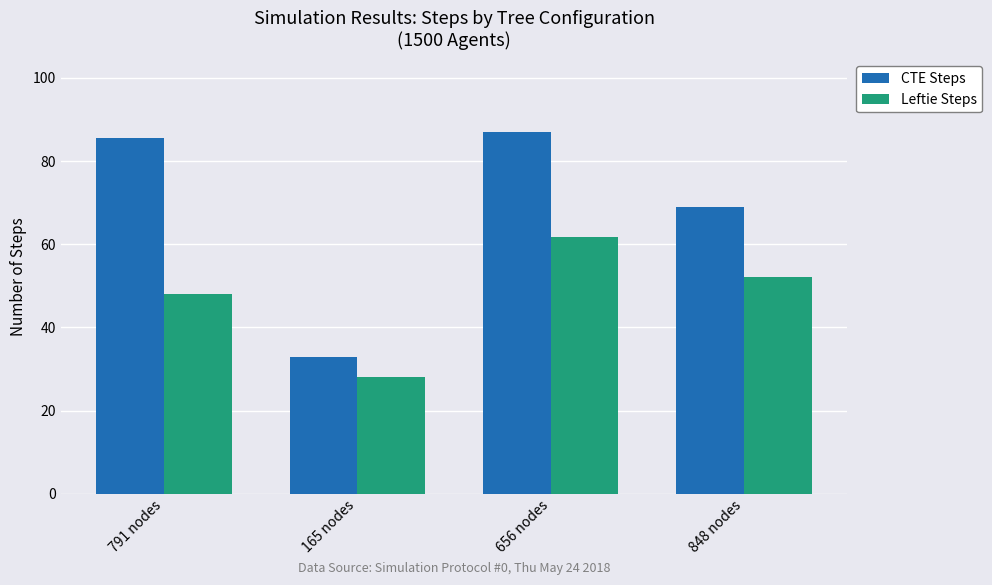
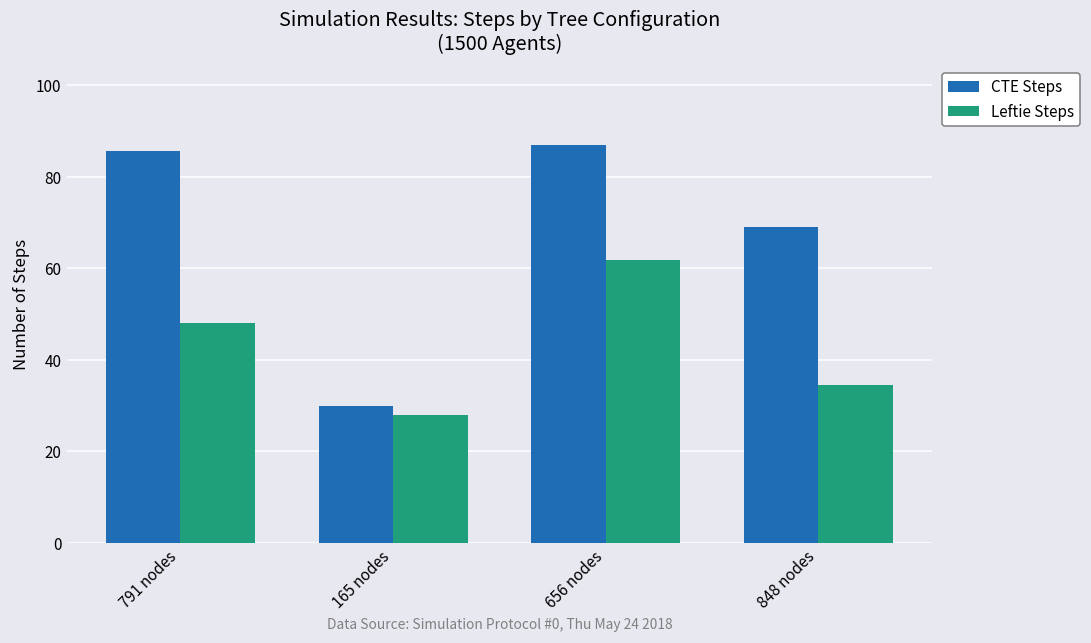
CTE Steps, 165 nodes: 33 -> 30
Leftie Steps, 848 nodes: 52 -> 34
